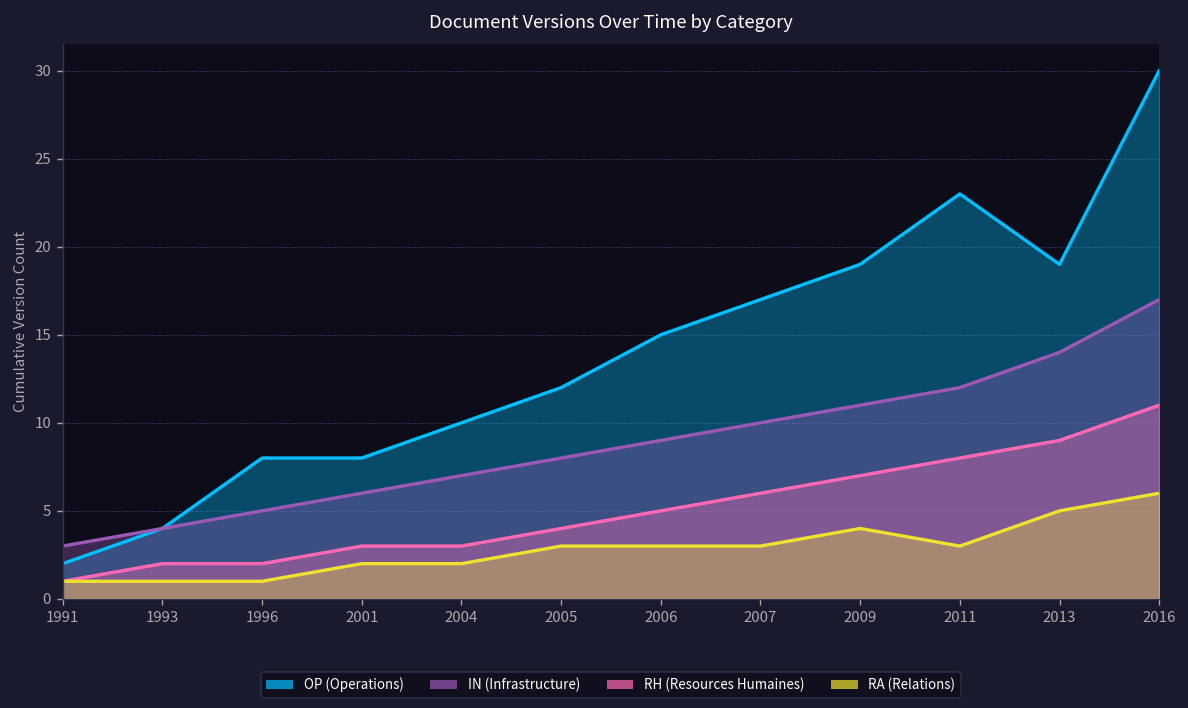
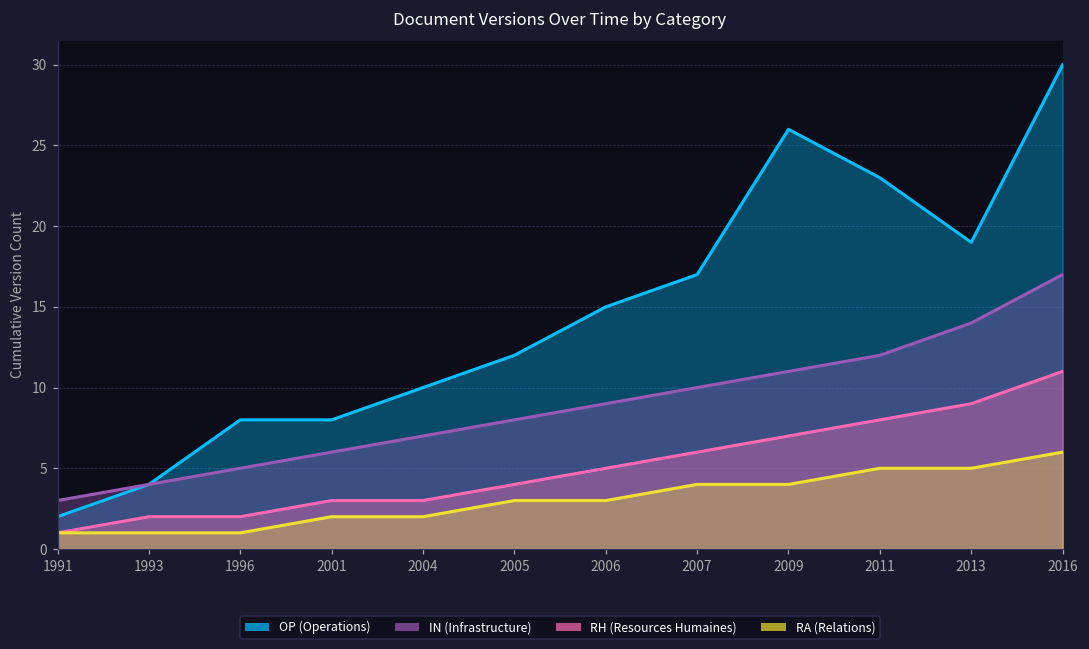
RA (Relations), 2007: 3 -> 4
OP (Operations), 2009: 19 -> 26
RA (Relations), 2011: 3 -> 5
